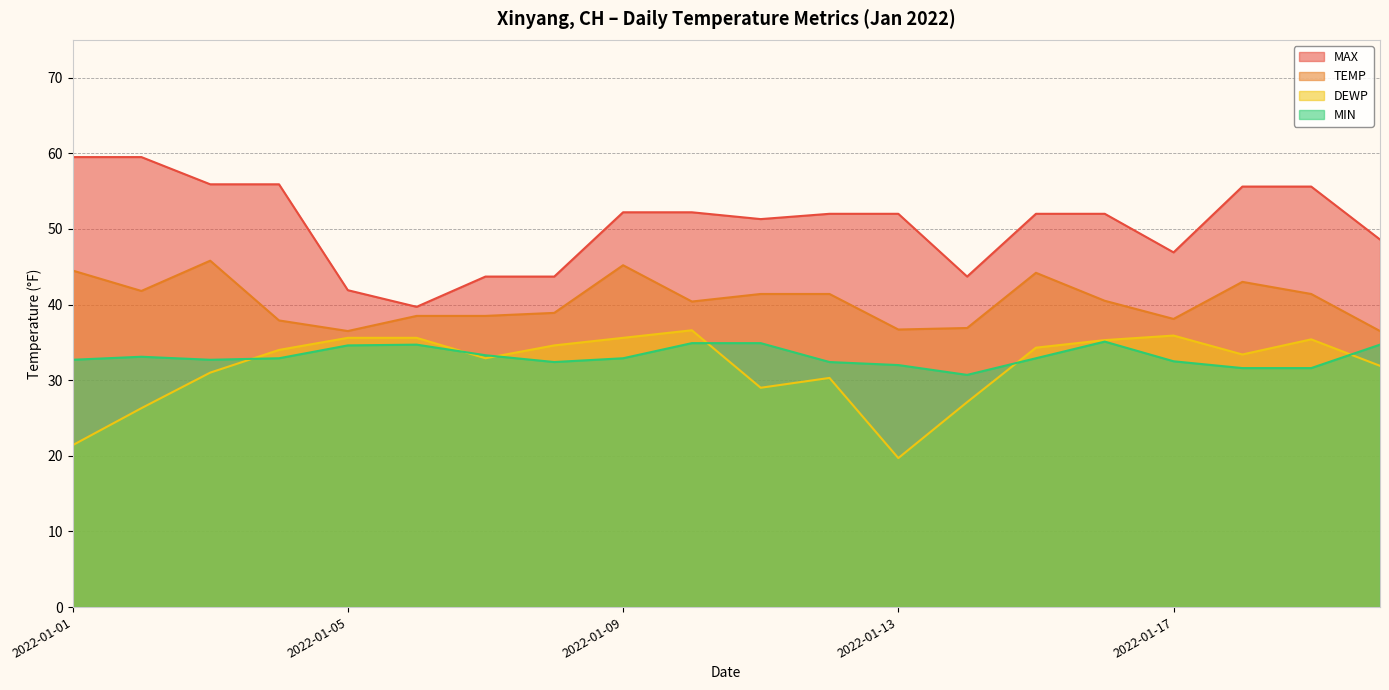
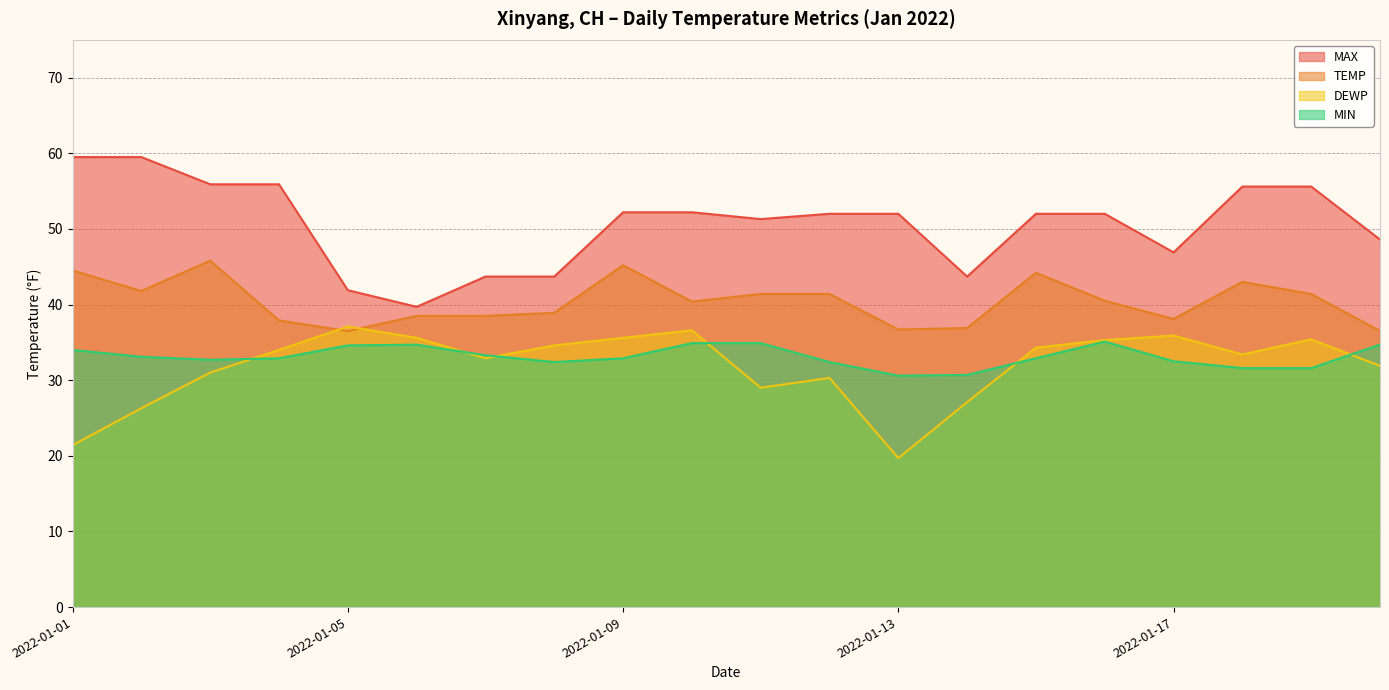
MIN, 2022-01-01: 33 -> 34
DEWP, 2022-01-05: 36 -> 37
MIN, 2022-01-13: 32 -> 31
